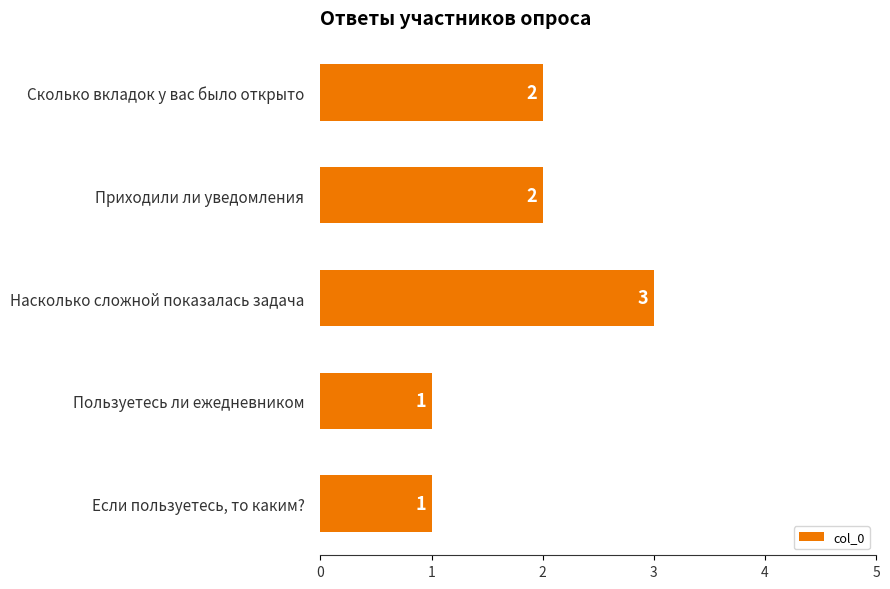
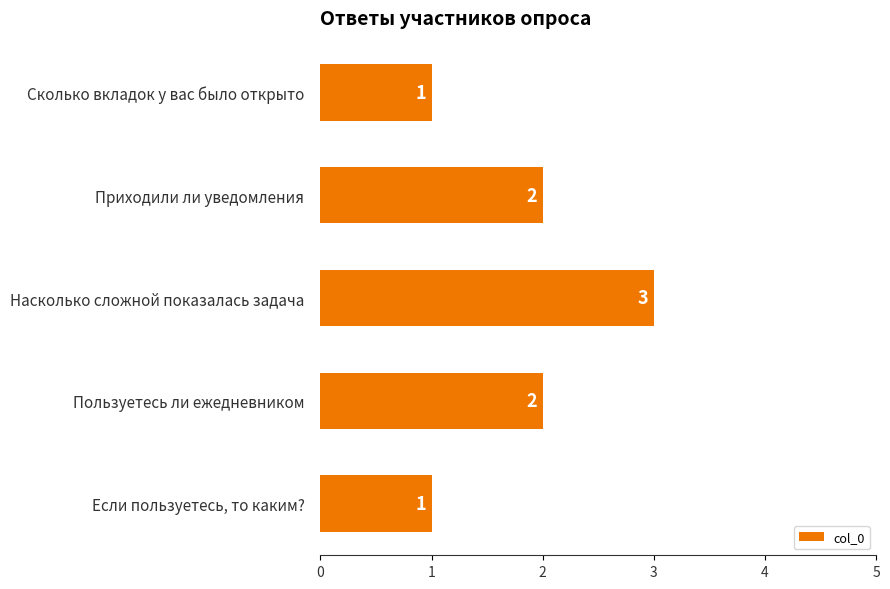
Сколько вкладок у вас было открыто: 2 -> 1
Пользуетесь ли ежедневником: 1 -> 2
